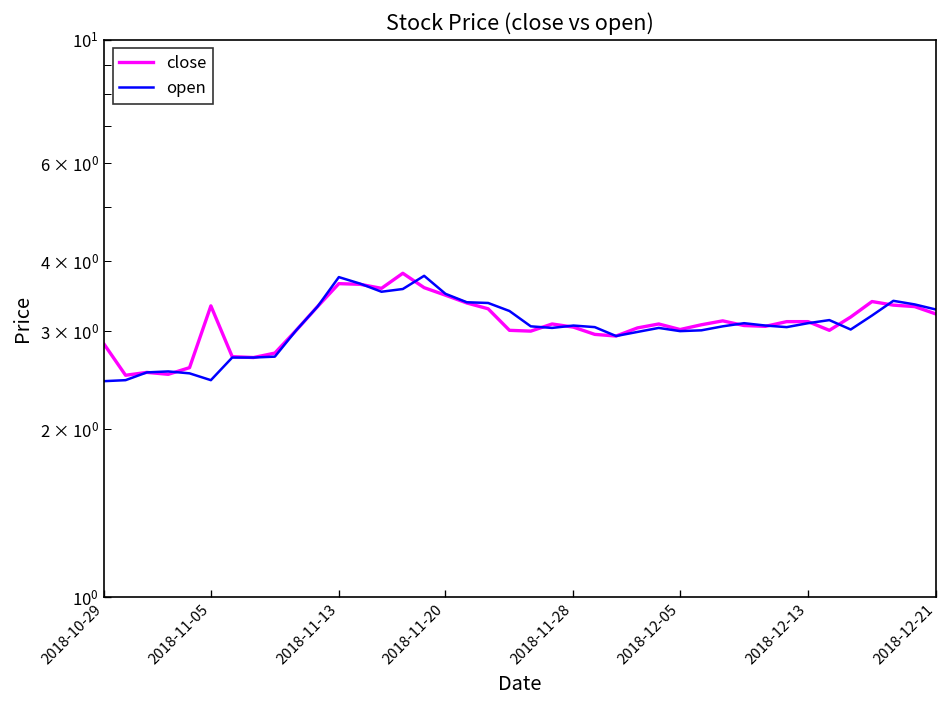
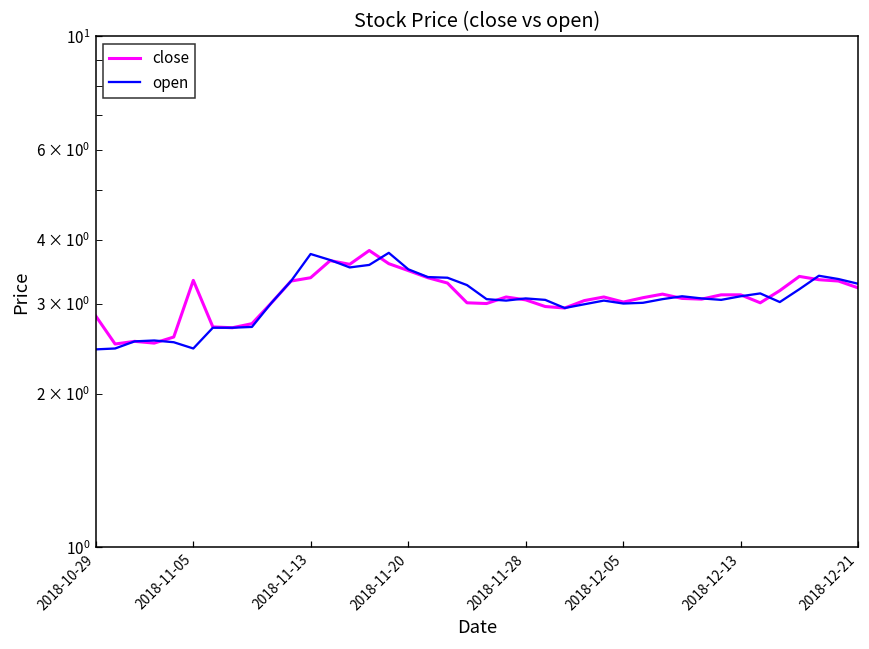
close, 2018-11-13: 3.7 -> 3.4
